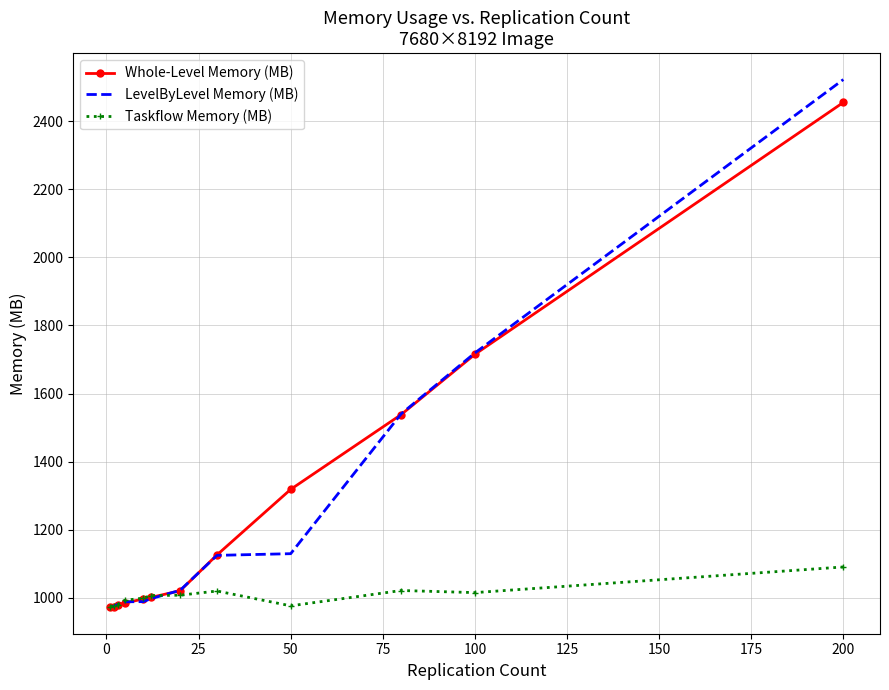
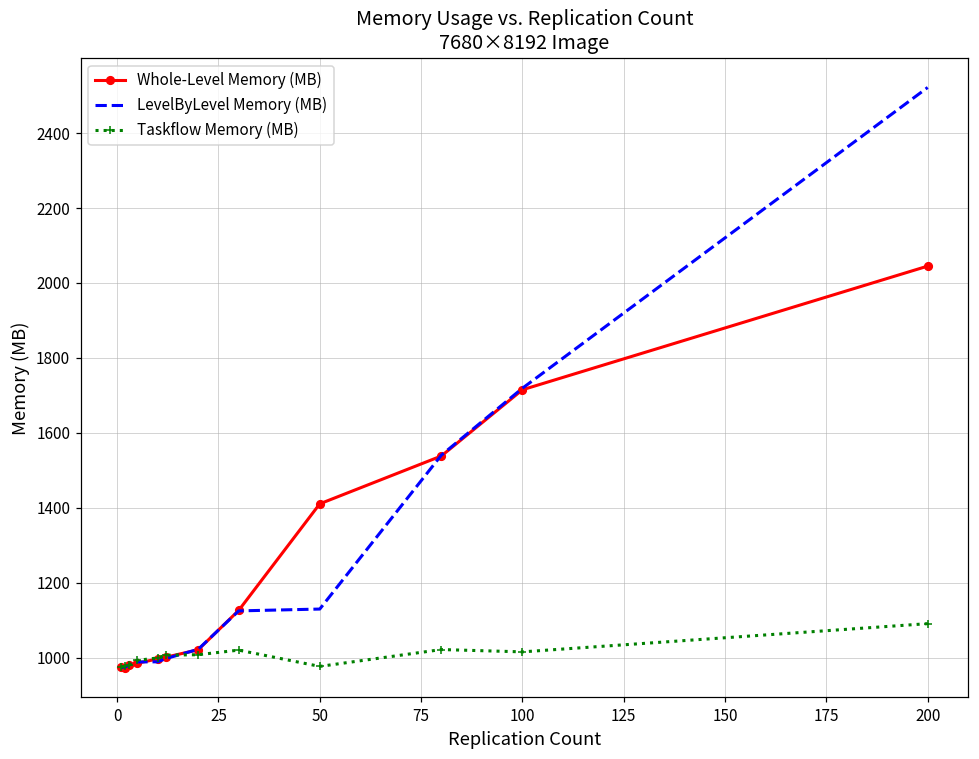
Whole-Level Memory (MB), 50: 1320 -> 1410
Whole-Level Memory (MB), 200: 2450 -> 2050
